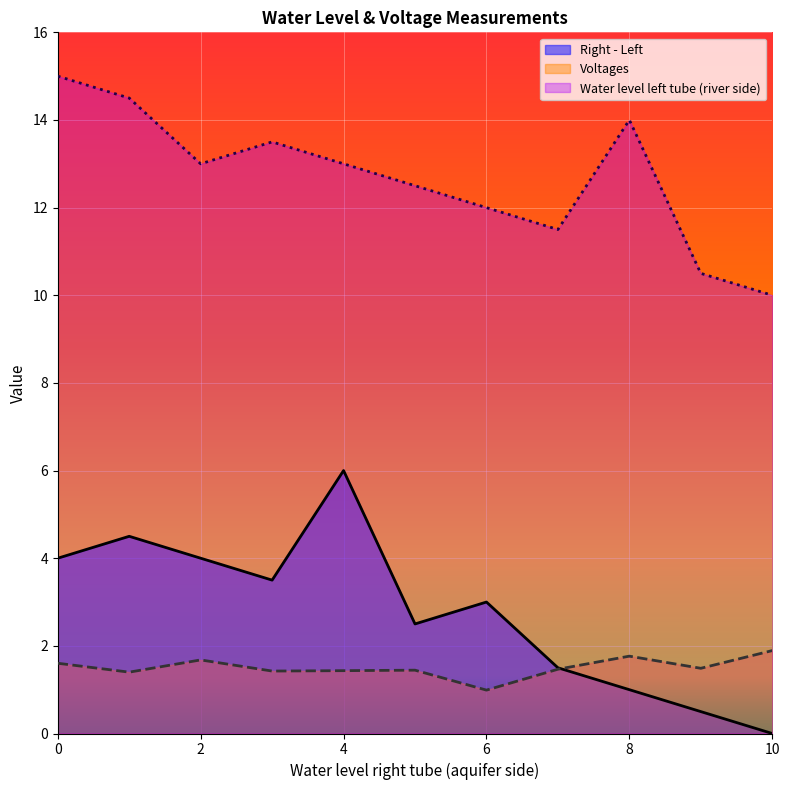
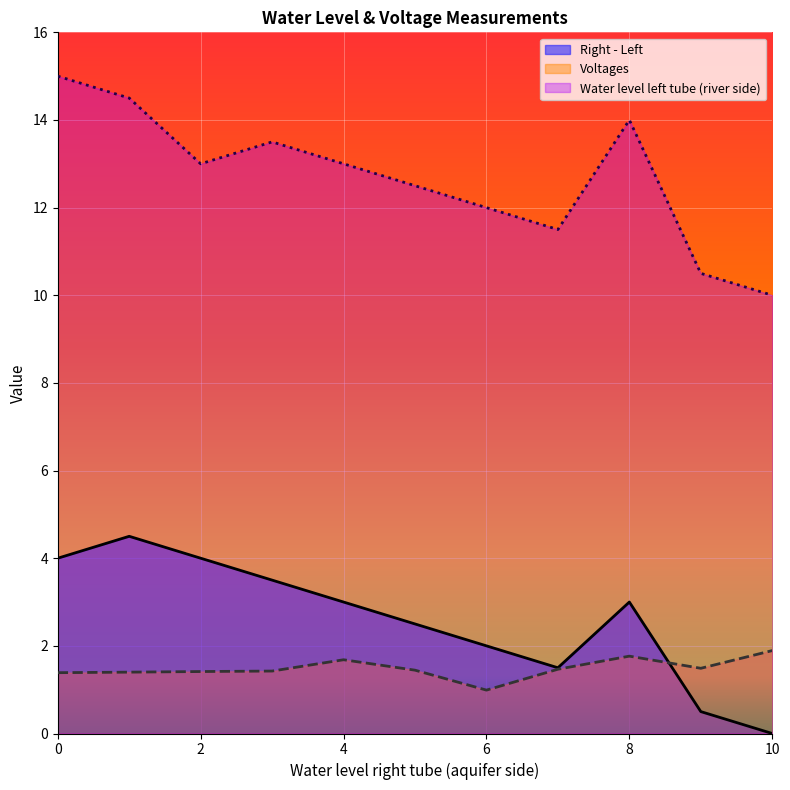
Voltages, 0: 1.6 -> 1.4
Voltages, 2: 1.7 -> 1.4
Right - Left, 4: 6 -> 3
Voltages, 4: 1.4 -> 1.7
Right - Left, 6: 3 -> 2
Right - Left, 8: 1 -> 3
